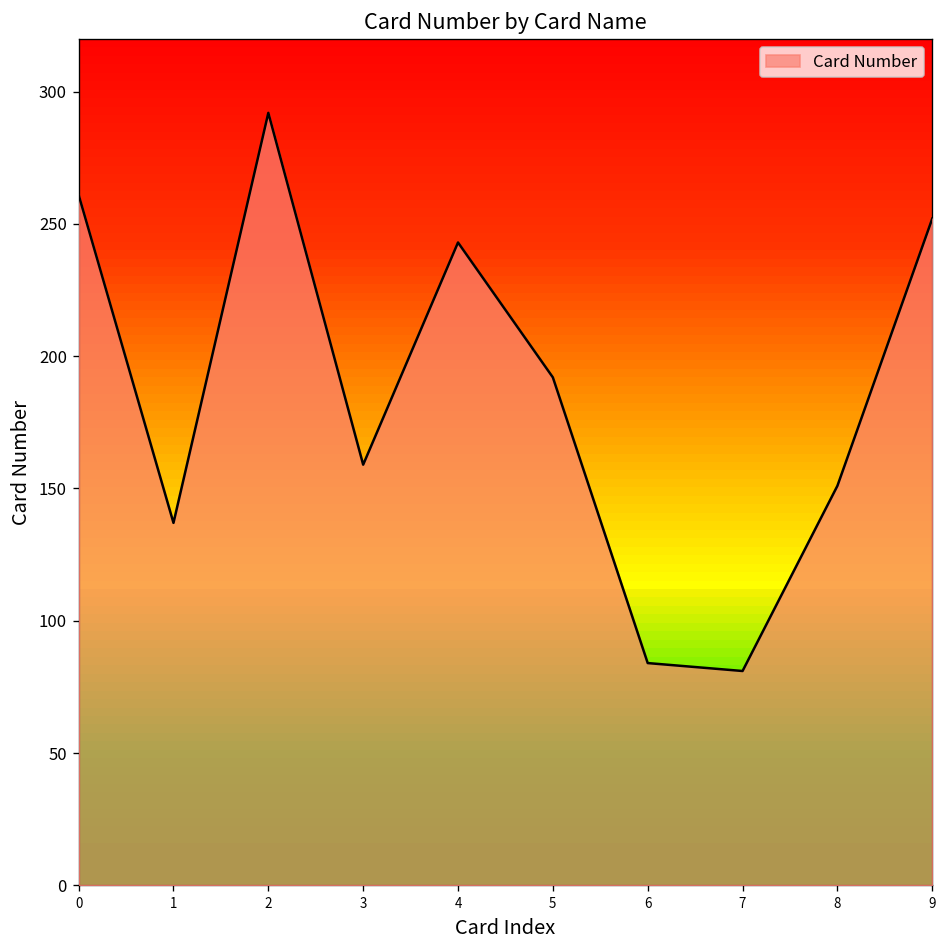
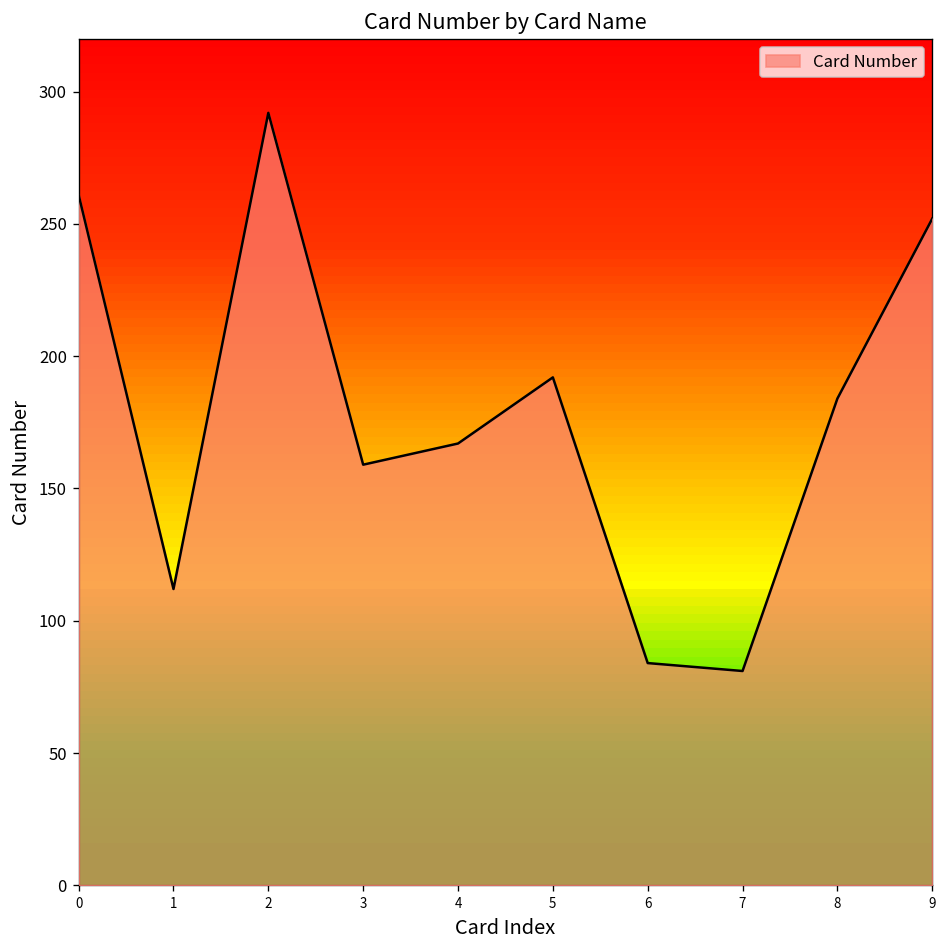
1: 137 -> 112
4: 243 -> 167
8: 151 -> 184
